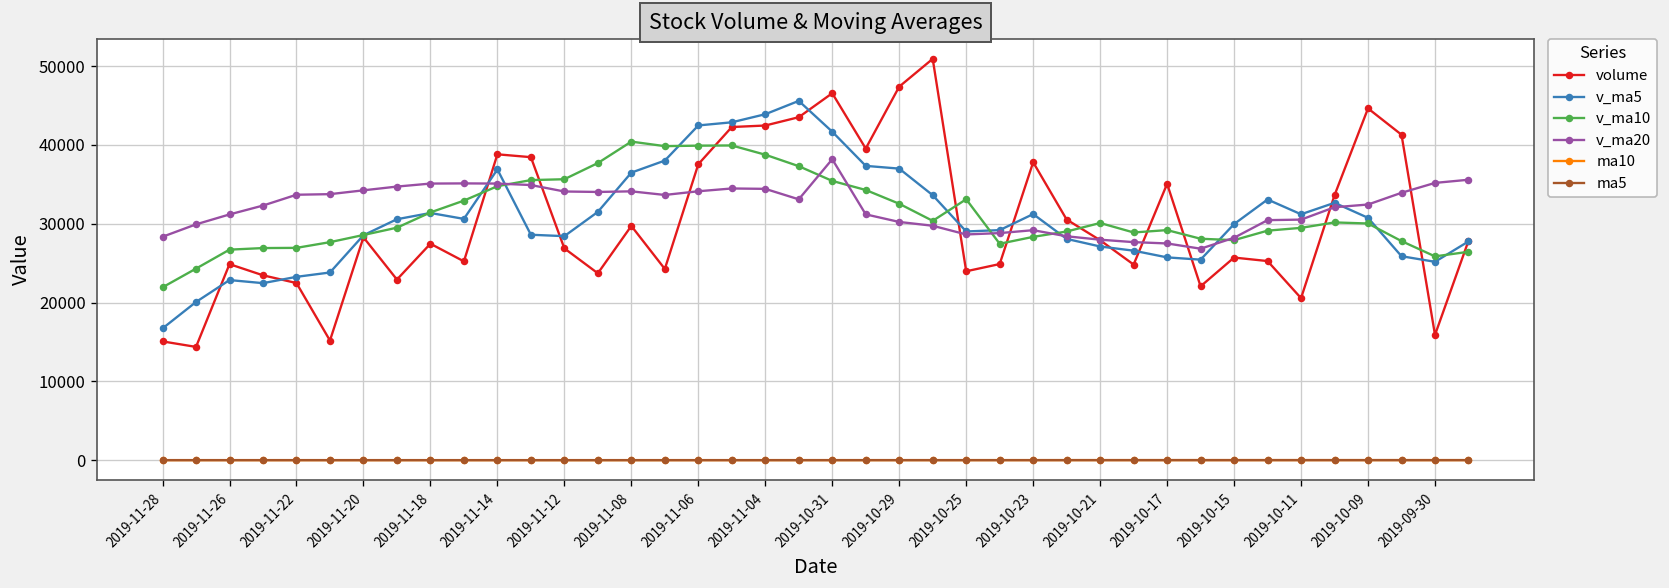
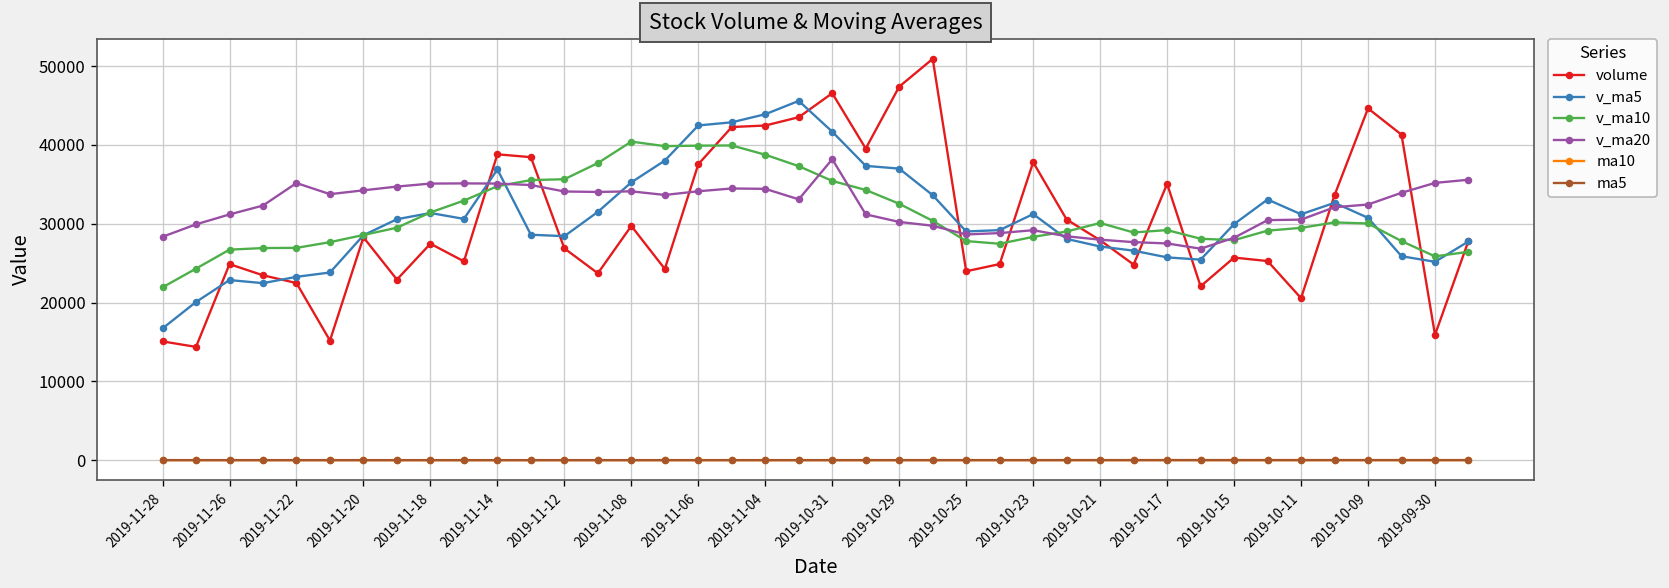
v_ma20, 2019-11-22: 34000 -> 35000
v_ma5, 2019-11-08: 36000 -> 35000
v_ma10, 2019-10-25: 33000 -> 28000
